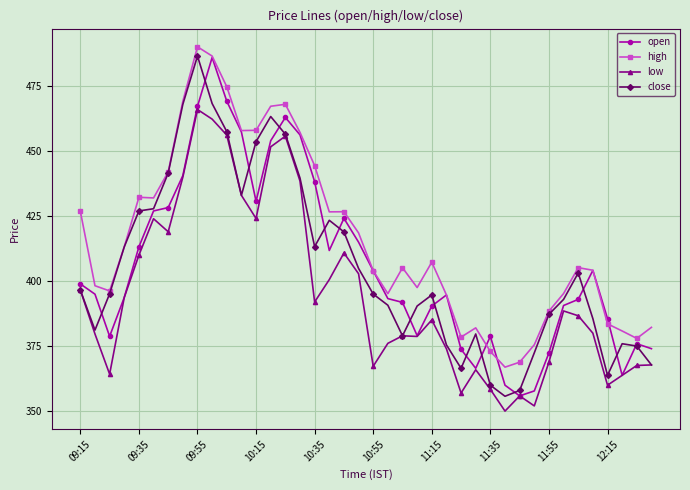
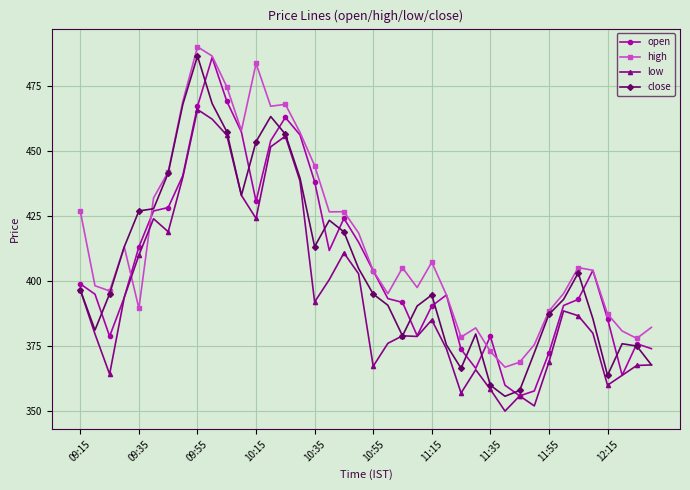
high, 09:35: 432 -> 390
high, 10:15: 458 -> 484
high, 12:15: 384 -> 387
